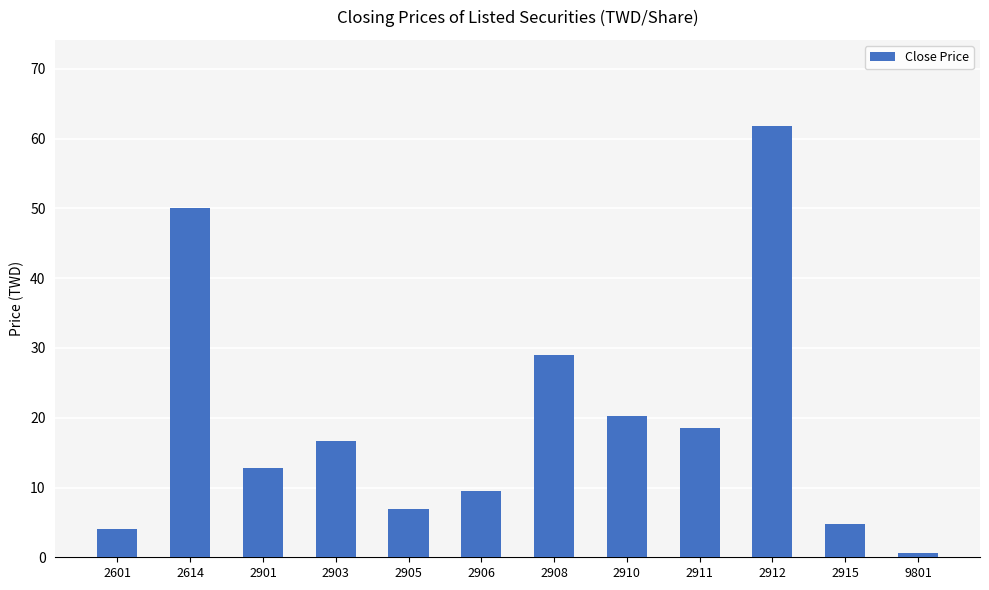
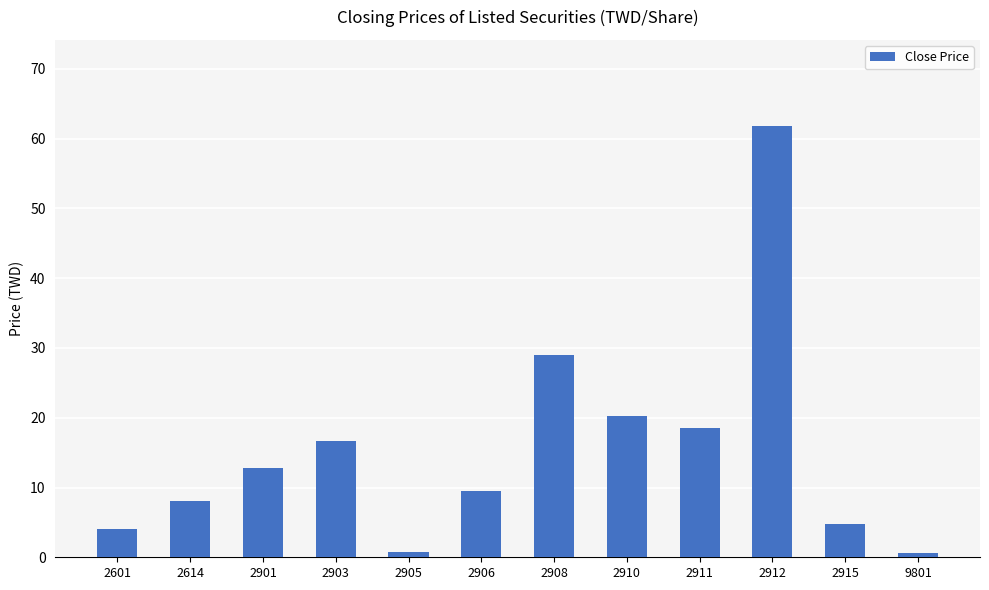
2614: 50 -> 8
2905: 7 -> 1
